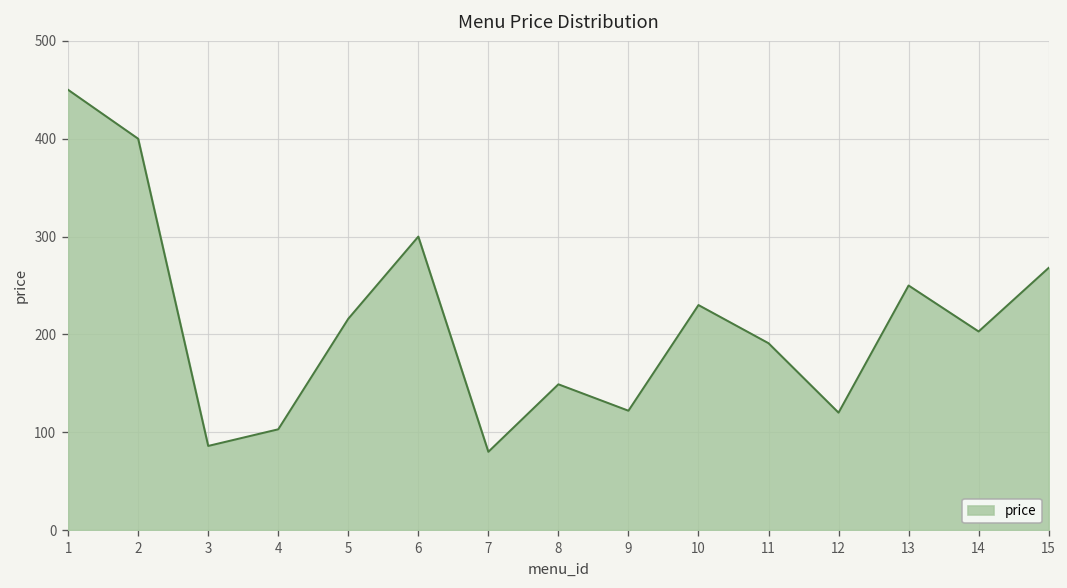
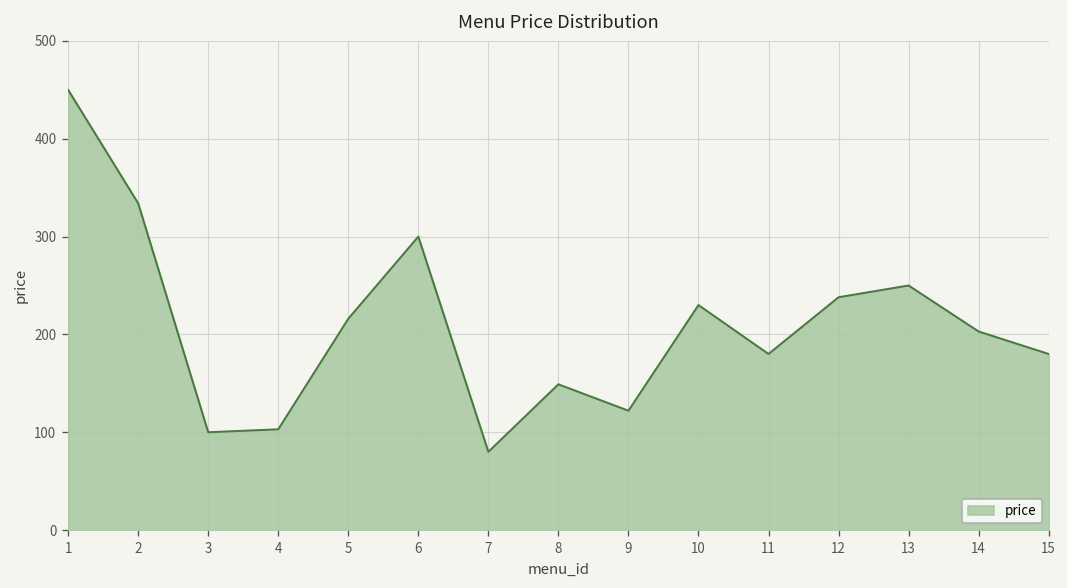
2: 400 -> 330
3: 90 -> 100
11: 190 -> 180
12: 120 -> 240
15: 270 -> 180
